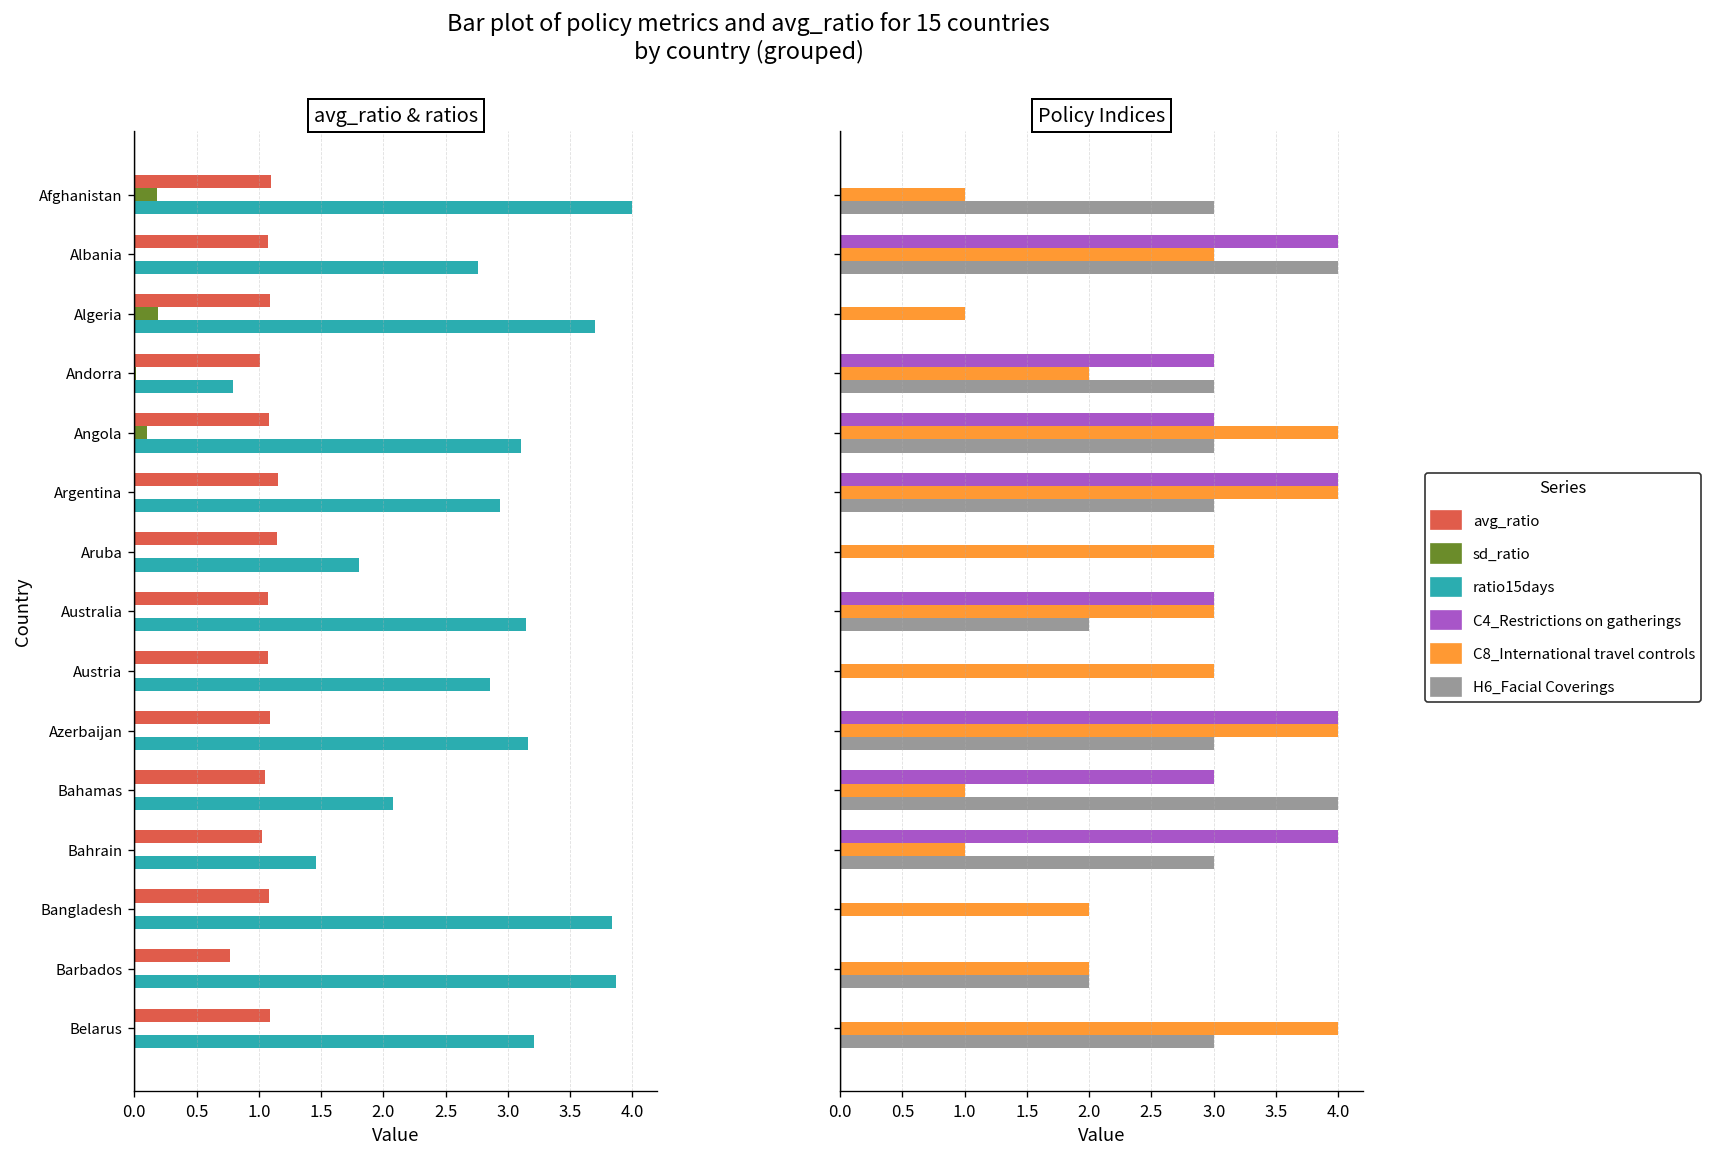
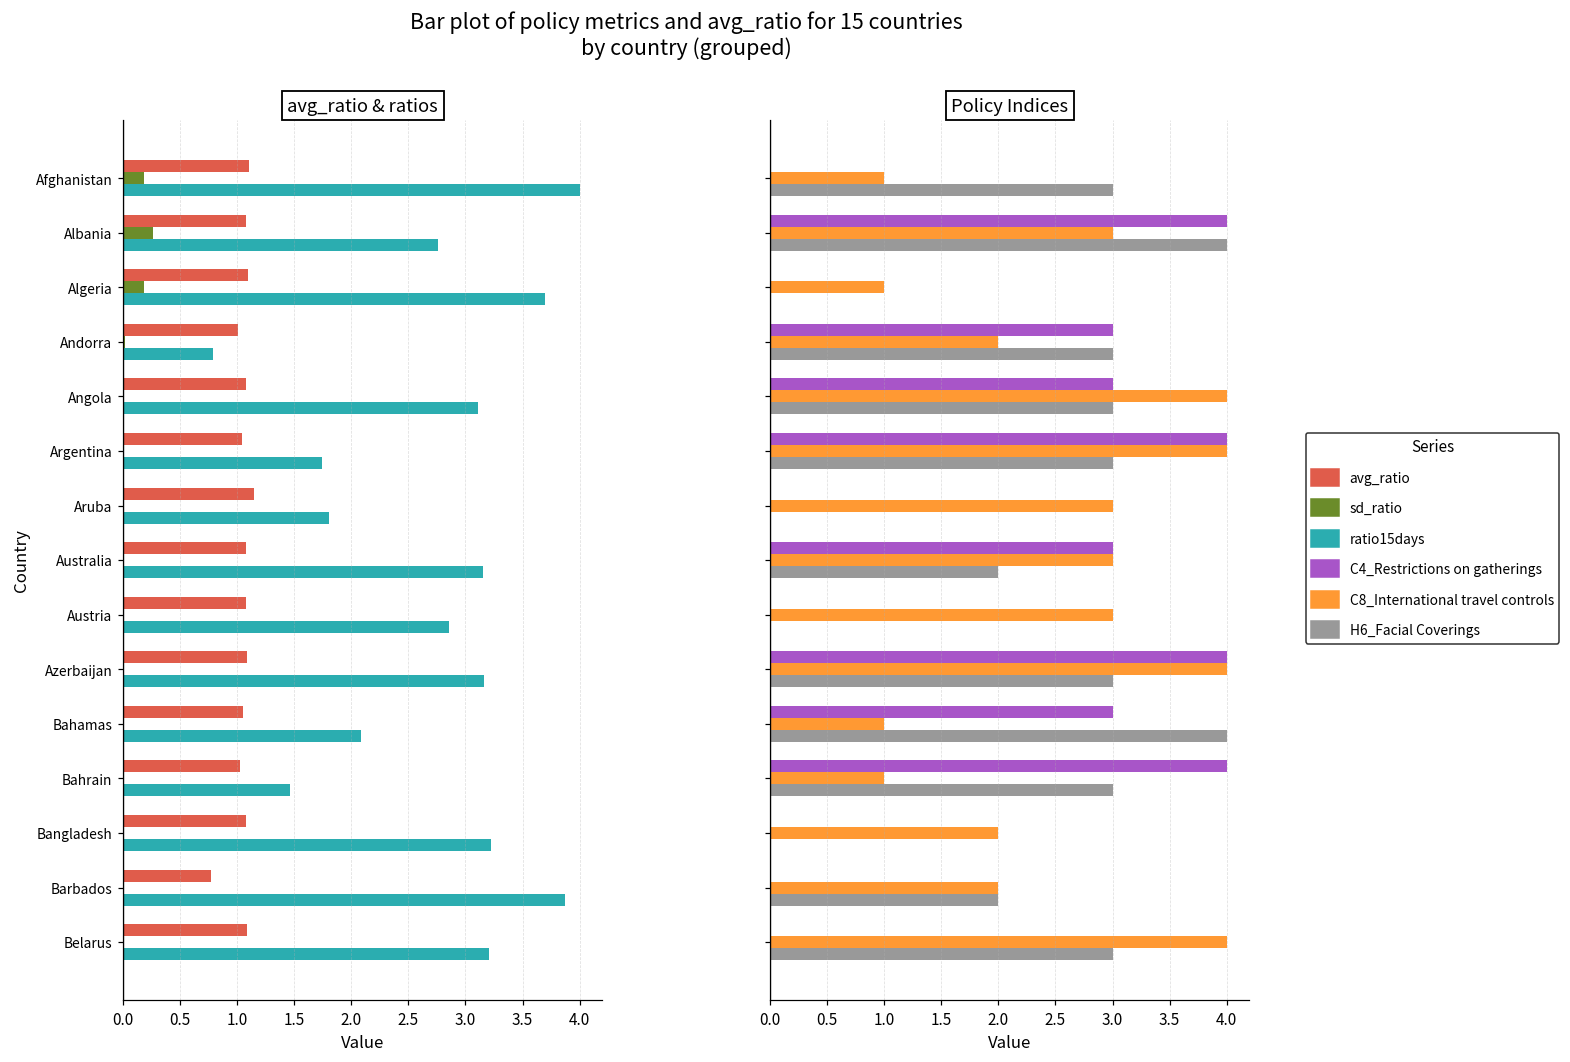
avg_ratio & ratios, sd_ratio, Albania: 0.00 -> 0.26
avg_ratio & ratios, sd_ratio, Angola: 0.10 -> 0.00
avg_ratio & ratios, avg_ratio, Argentina: 1.16 -> 1.04
avg_ratio & ratios, ratio15days, Argentina: 2.94 -> 1.74
avg_ratio & ratios, ratio15days, Bangladesh: 3.84 -> 3.22
